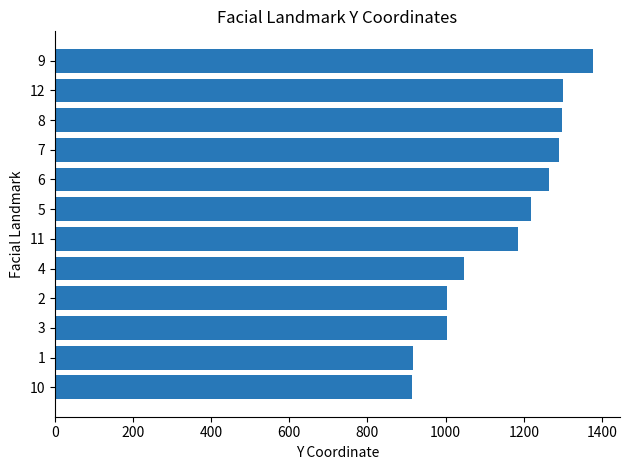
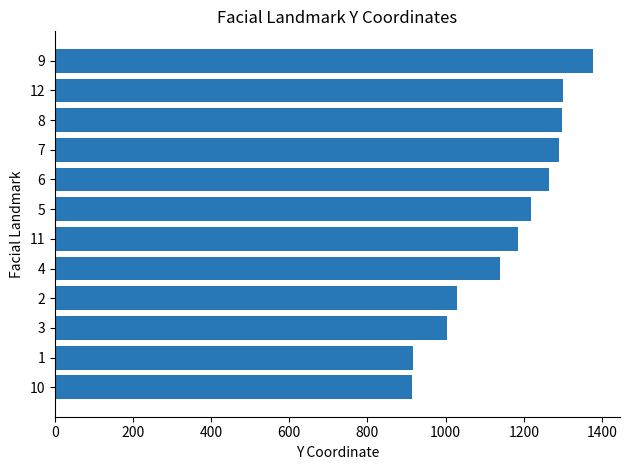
4: 1050 -> 1140
2: 1000 -> 1030
